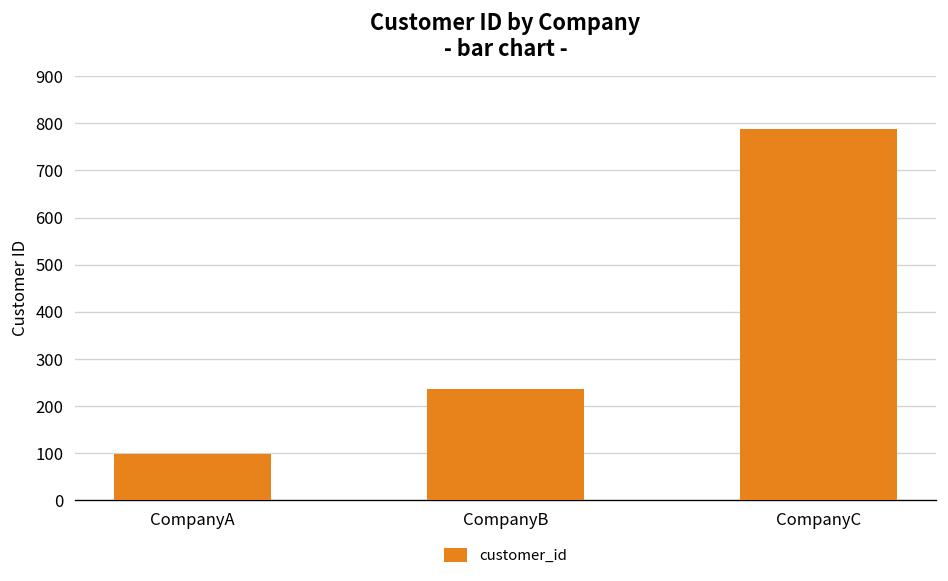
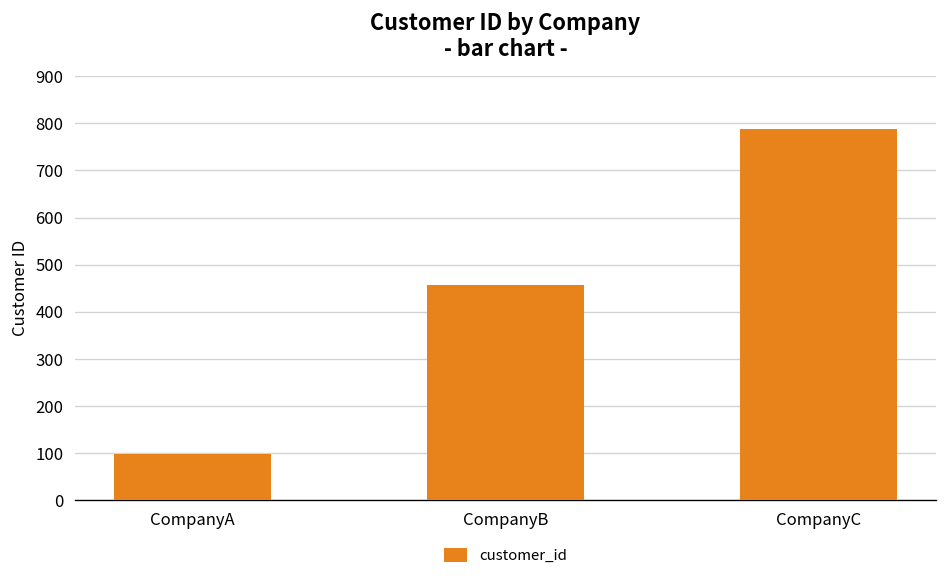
CompanyB: 240 -> 460
